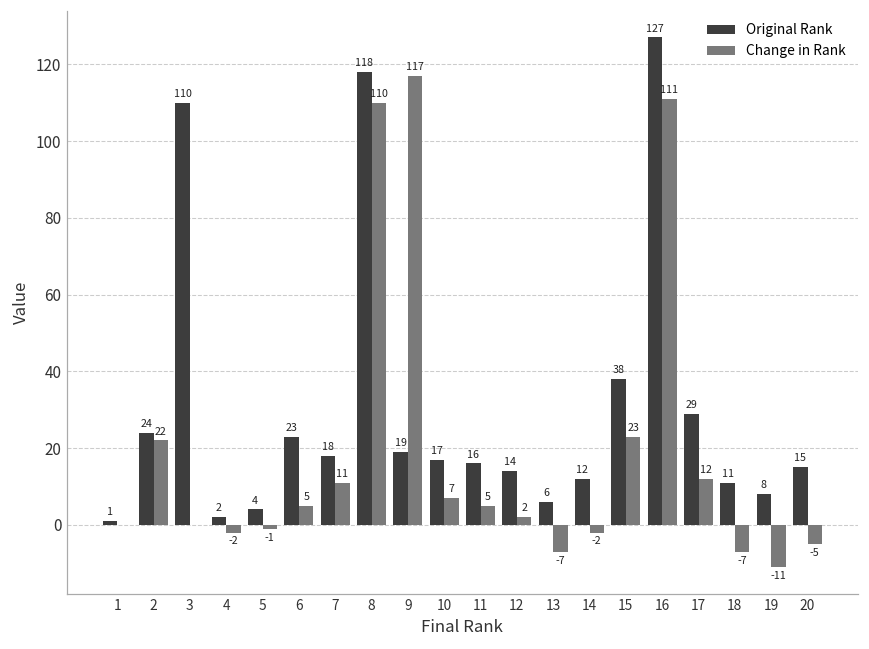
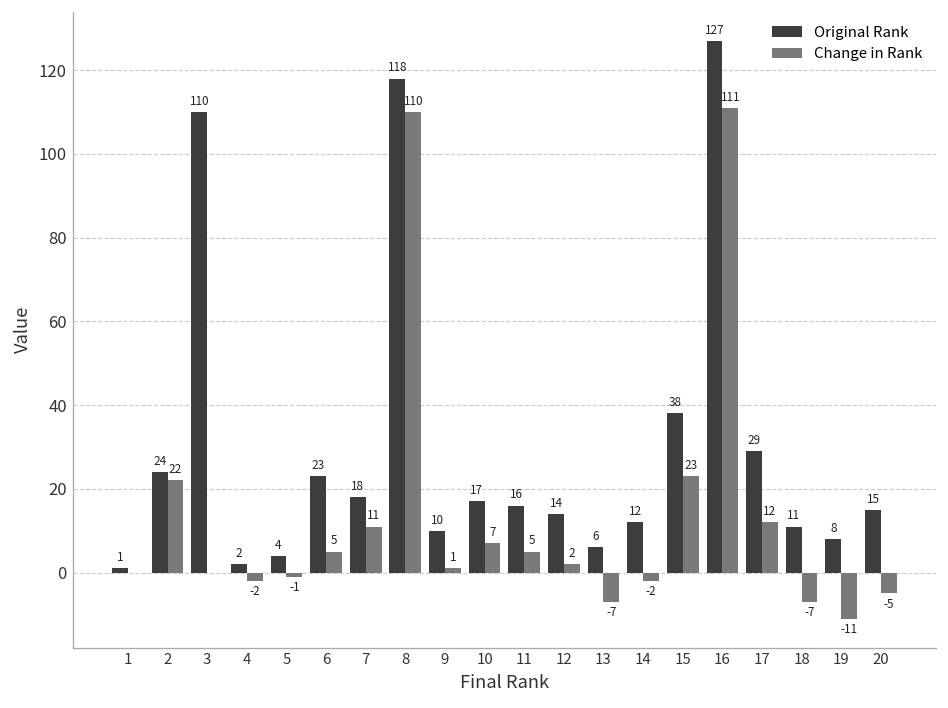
Original Rank, 9: 19 -> 10
Change in Rank, 9: 117 -> 1
